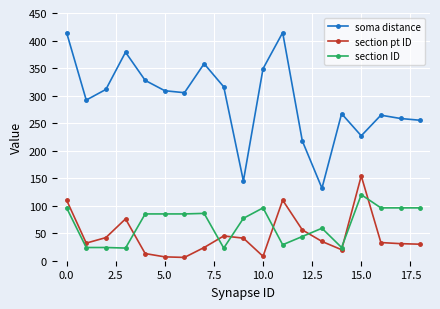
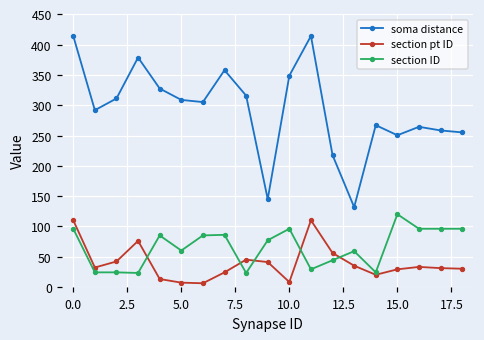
section ID, 5.0: 90 -> 60
soma distance, 15.0: 230 -> 250
section pt ID, 15.0: 150 -> 30
